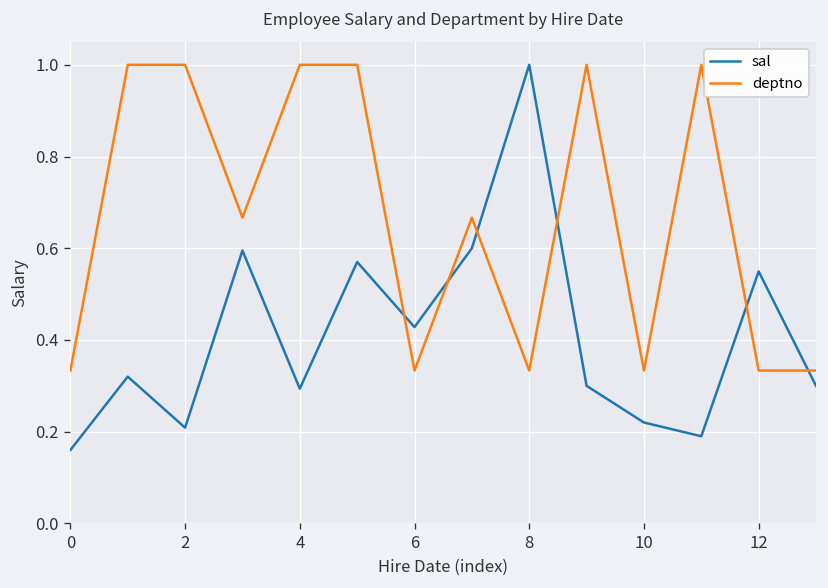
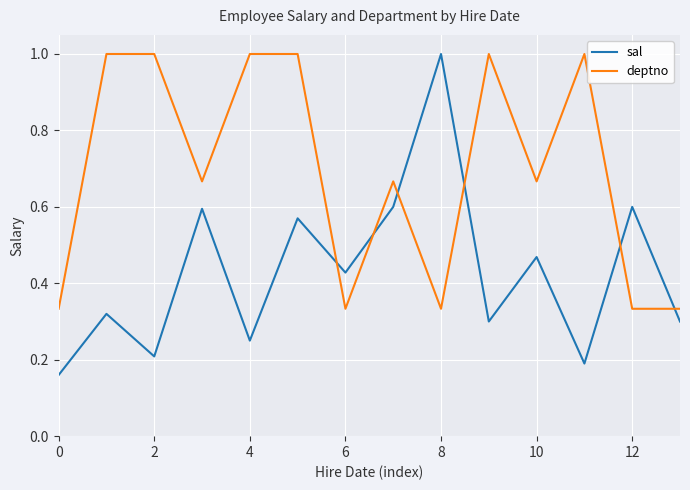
sal, 4: 0.29 -> 0.25
sal, 10: 0.22 -> 0.47
deptno, 10: 0.33 -> 0.67
sal, 12: 0.55 -> 0.60
